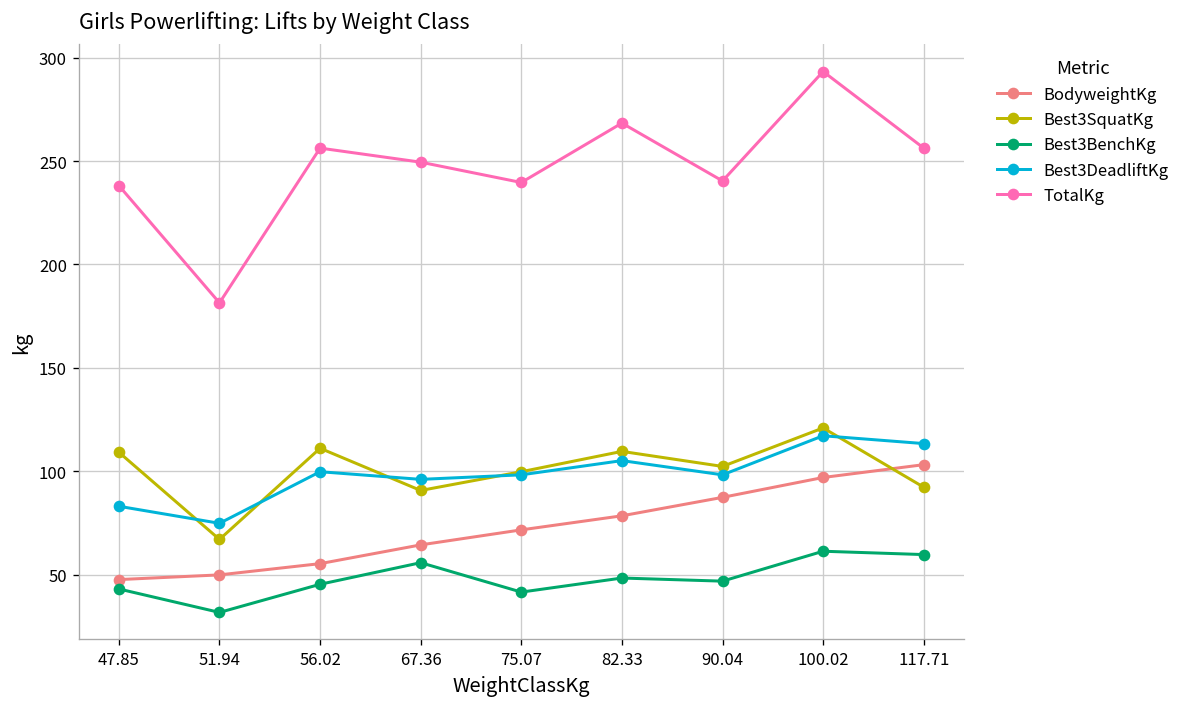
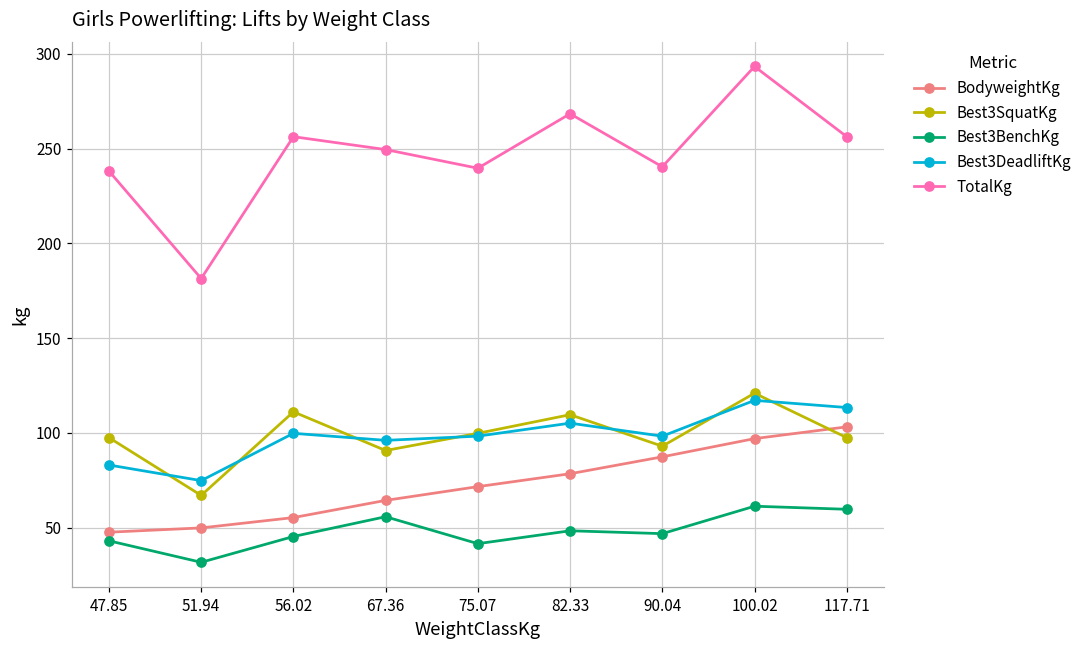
Best3SquatKg, 47.85: 109 -> 98
Best3SquatKg, 90.04: 102 -> 93
Best3SquatKg, 117.71: 92 -> 98
